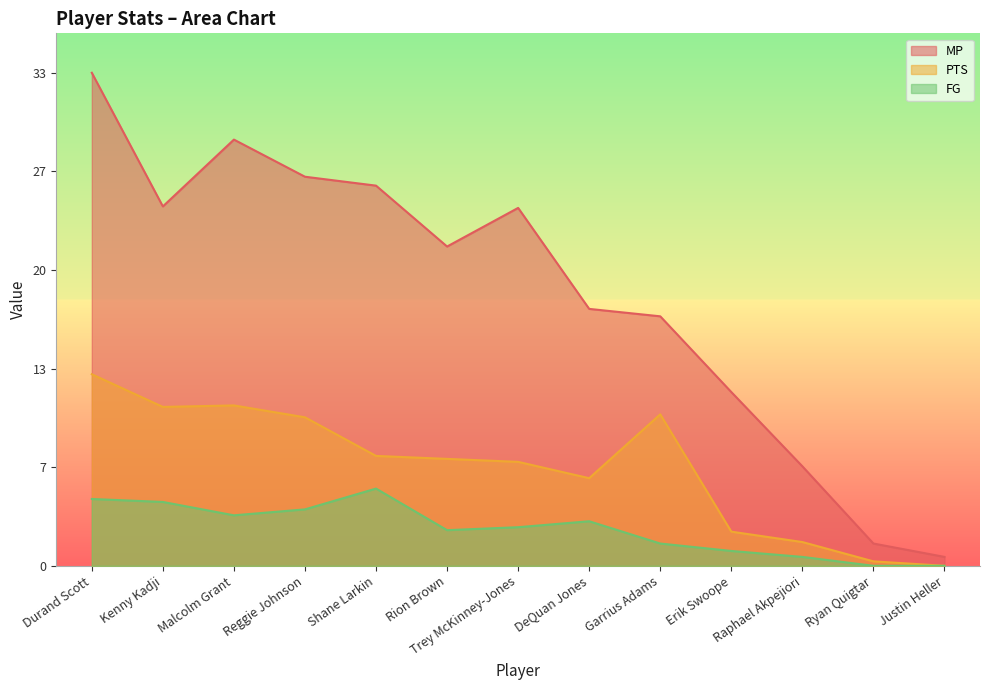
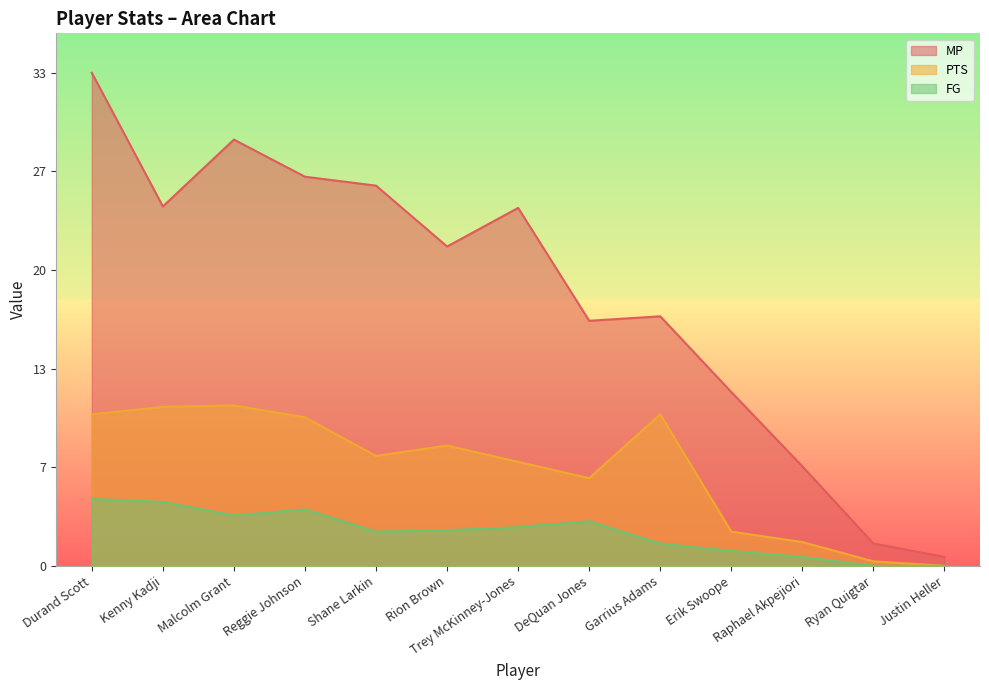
PTS, Durand Scott: 12.9 -> 10.2
FG, Shane Larkin: 5.2 -> 2.3
PTS, Rion Brown: 7.2 -> 8.1
MP, DeQuan Jones: 17.3 -> 16.5
